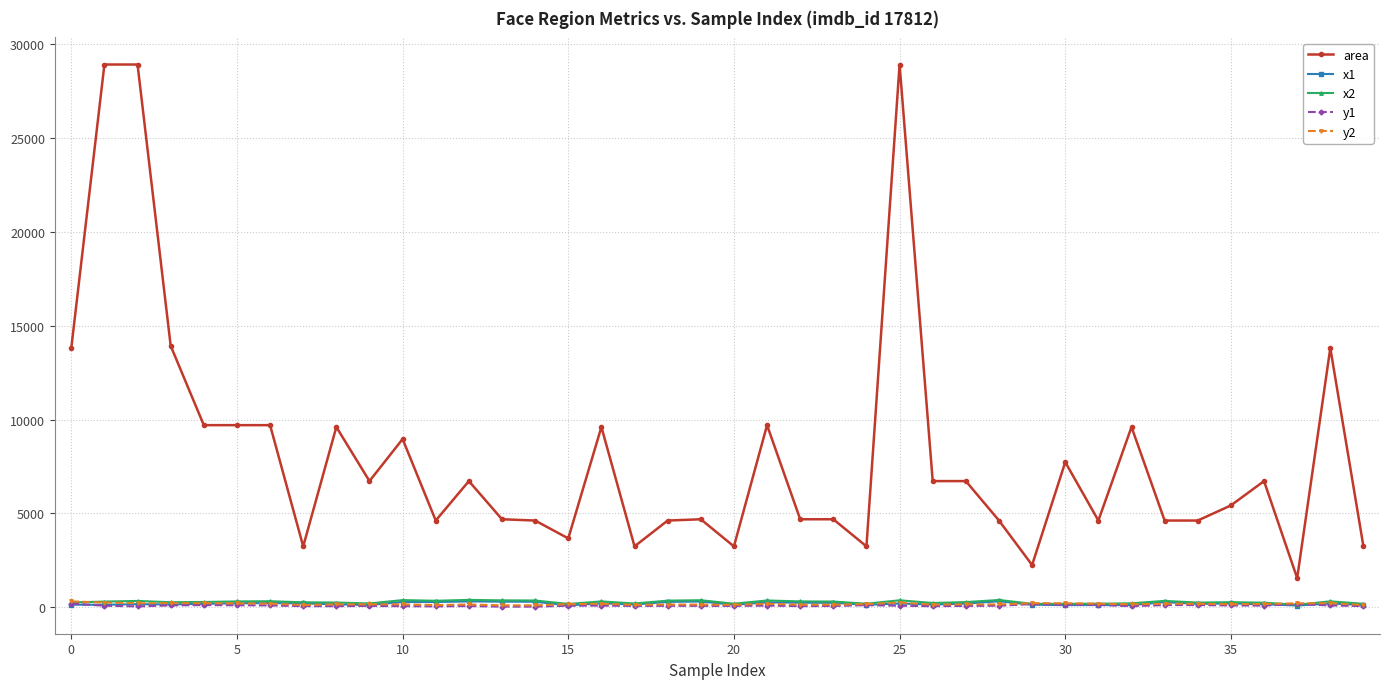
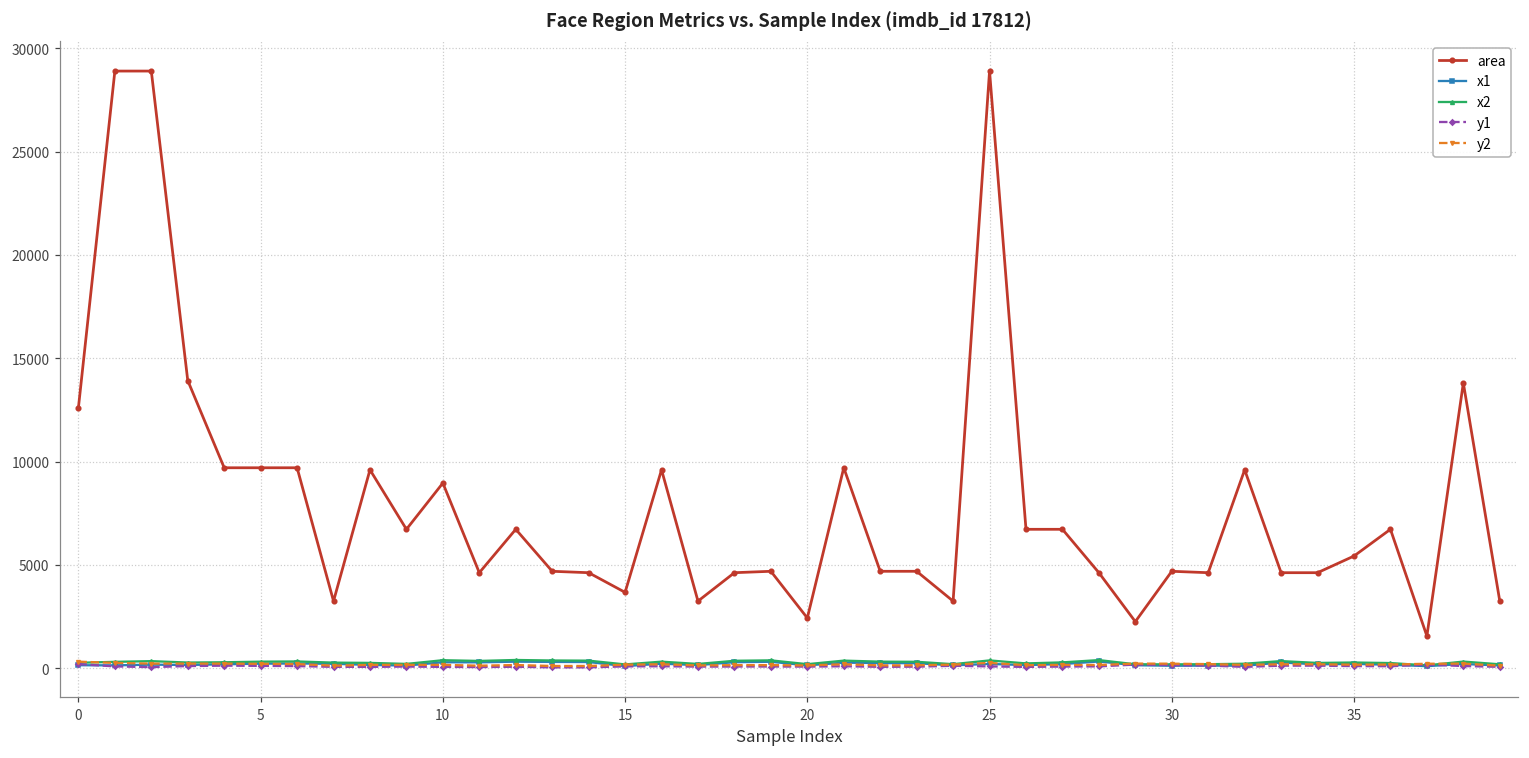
area, 0: 13800 -> 12600
area, 20: 3200 -> 2400
area, 30: 7700 -> 4700
